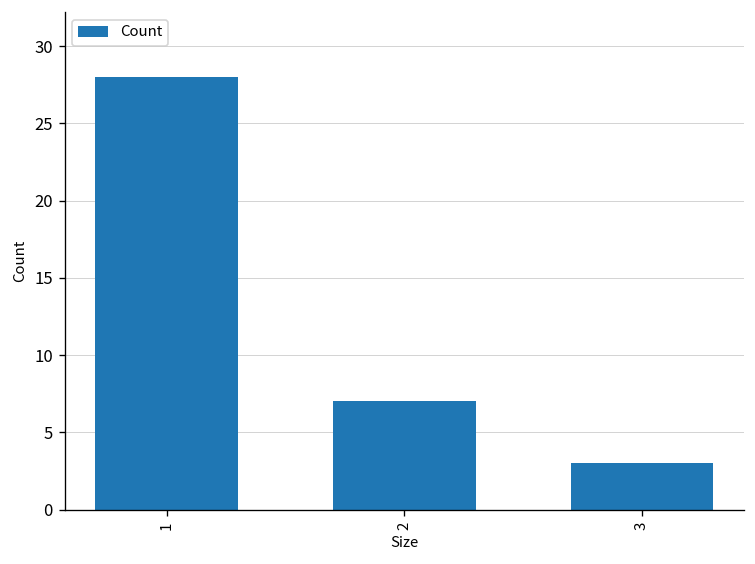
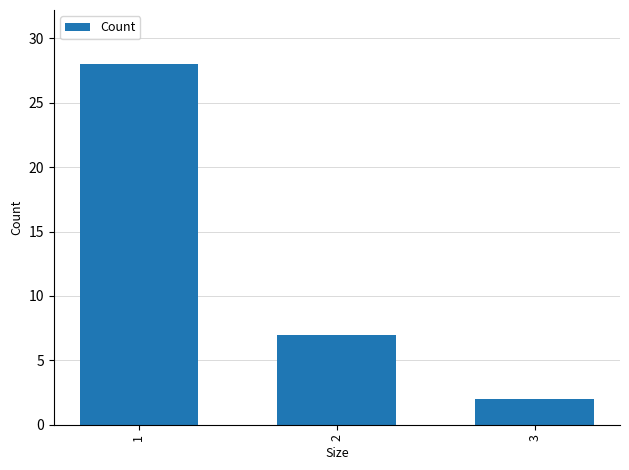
3: 3 -> 2
